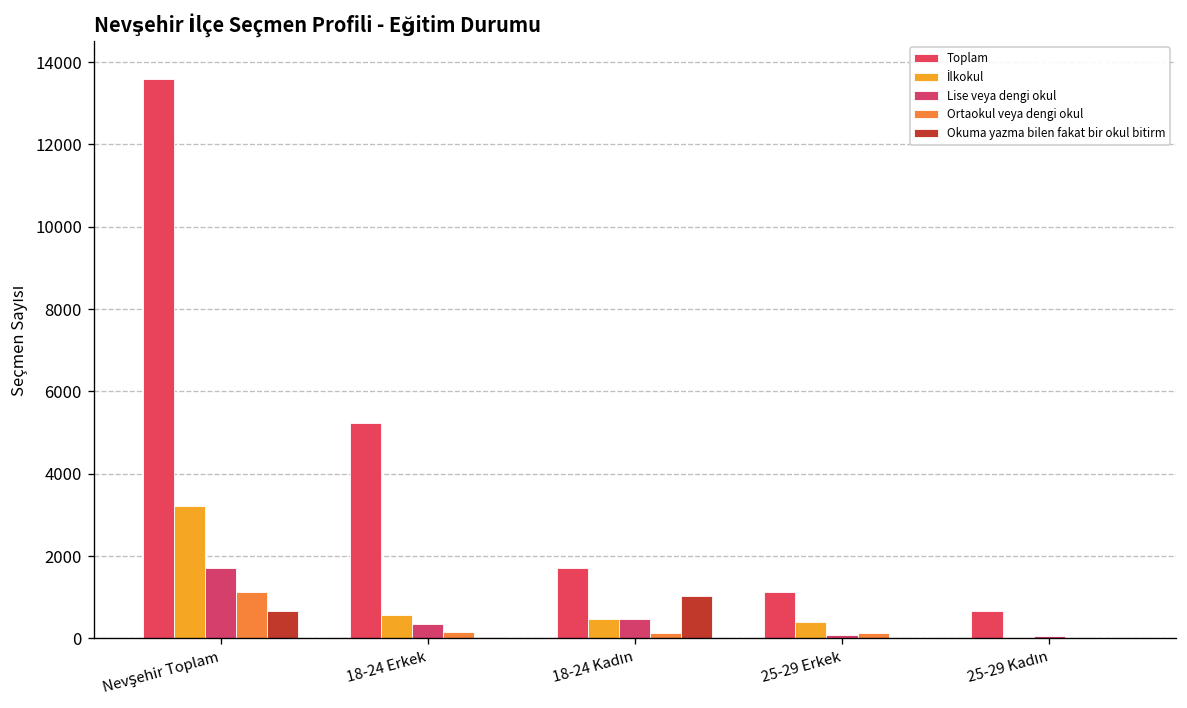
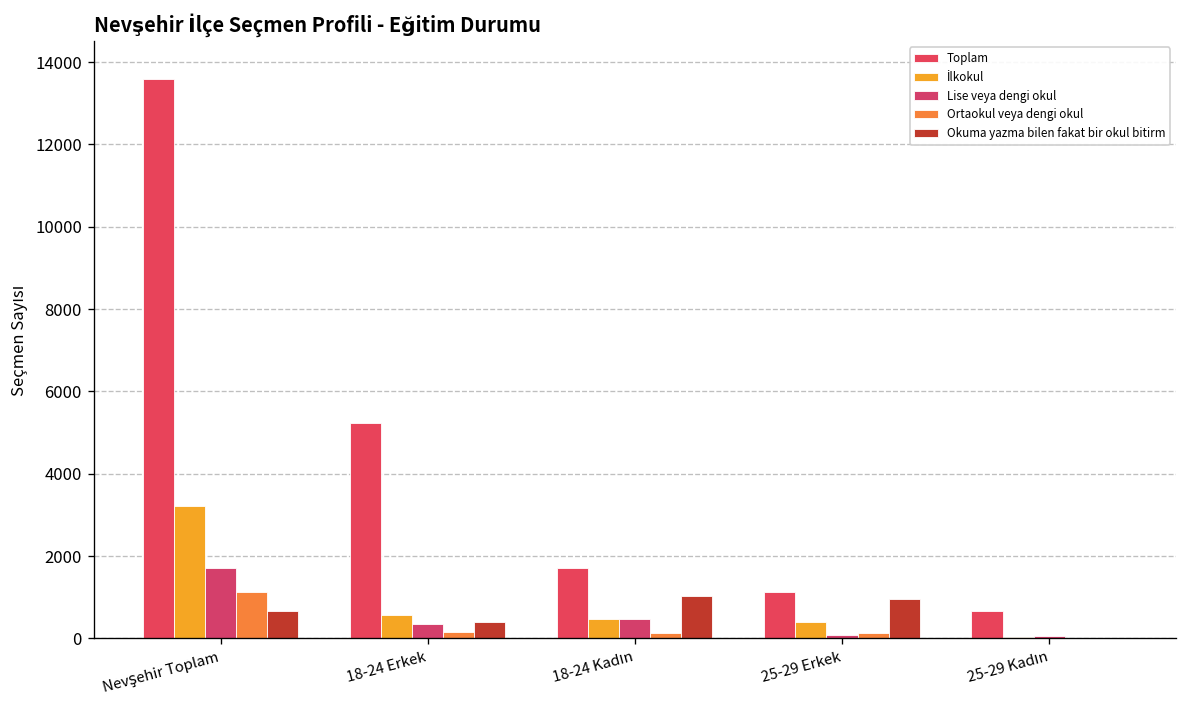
Okuma yazma bilen fakat bir okul bitirm, 18-24 Erkek: 0 -> 400
Okuma yazma bilen fakat bir okul bitirm, 25-29 Erkek: 0 -> 1000
